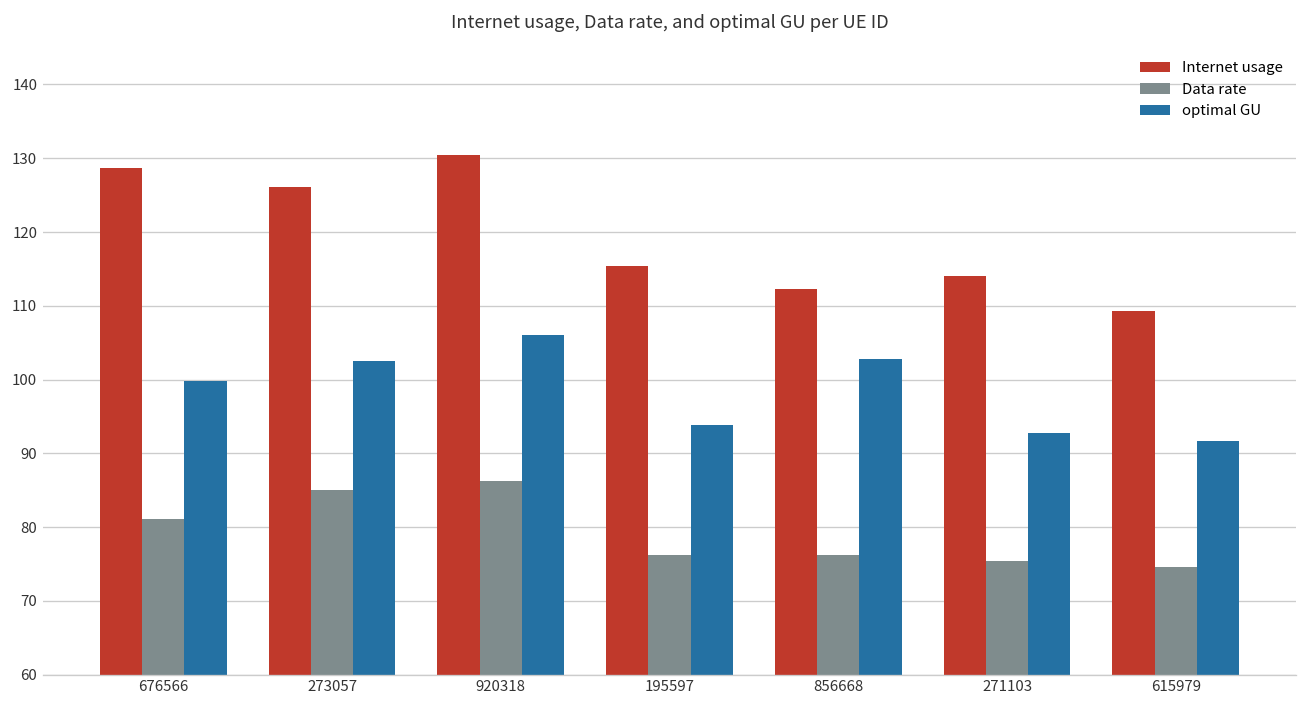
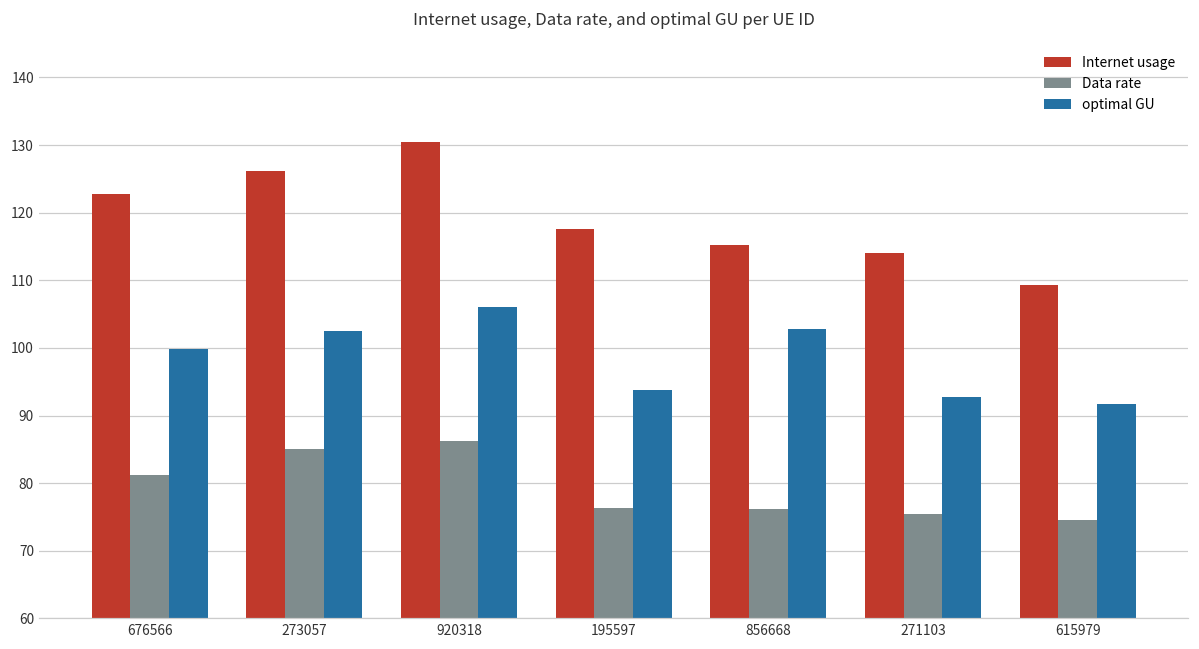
Internet usage, 676566: 129 -> 123
Internet usage, 195597: 115 -> 118
Internet usage, 856668: 112 -> 115
